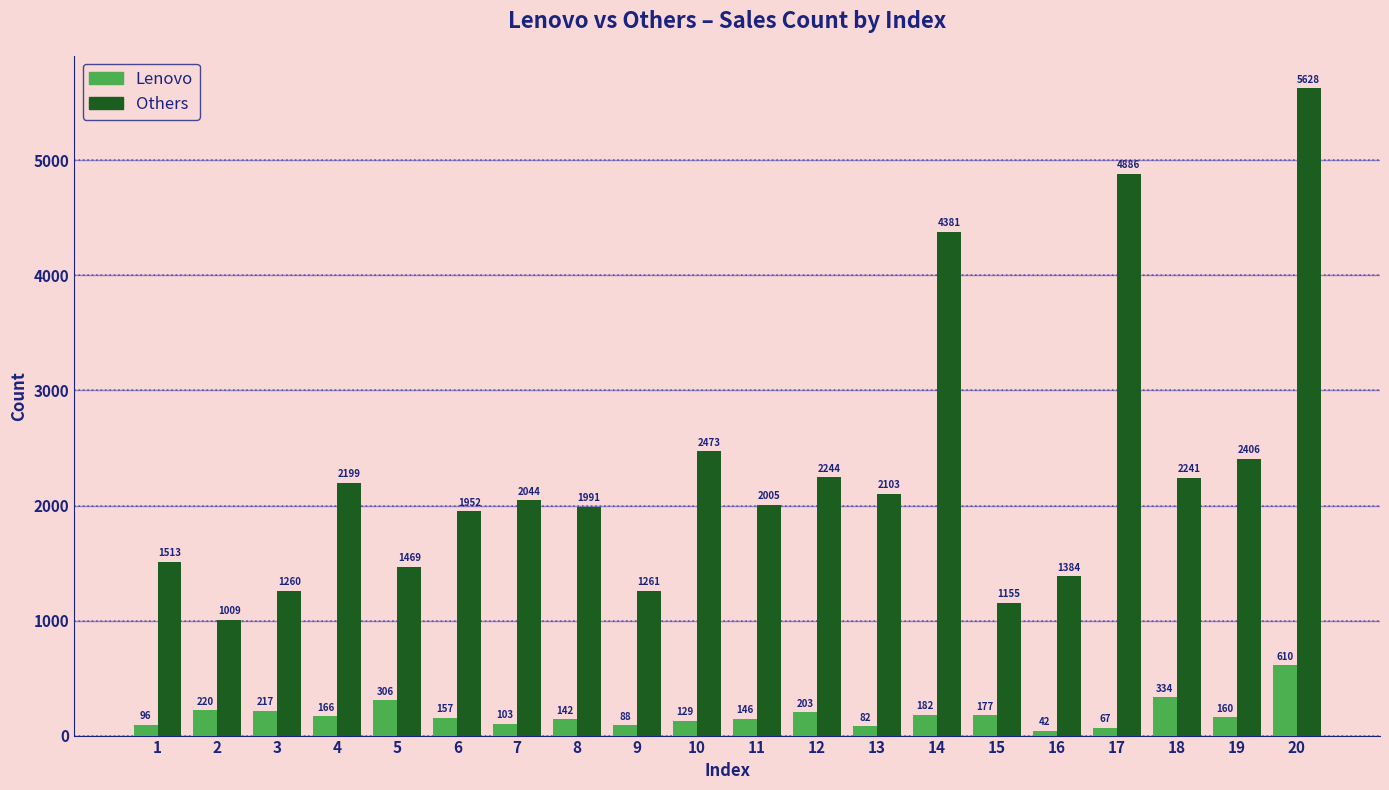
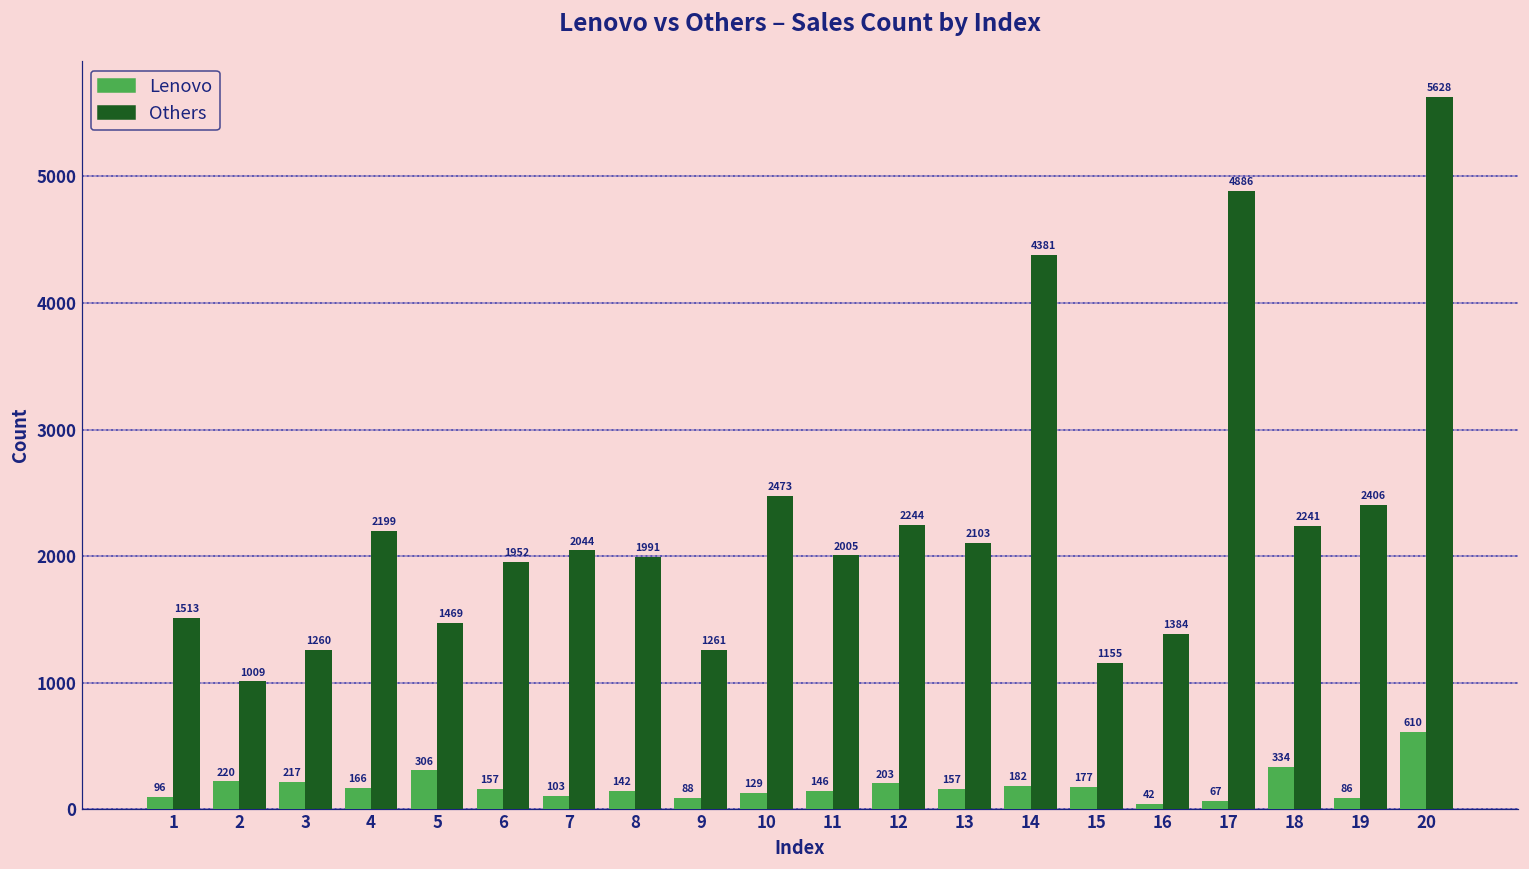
Lenovo, 13: 82 -> 157
Lenovo, 19: 160 -> 86
